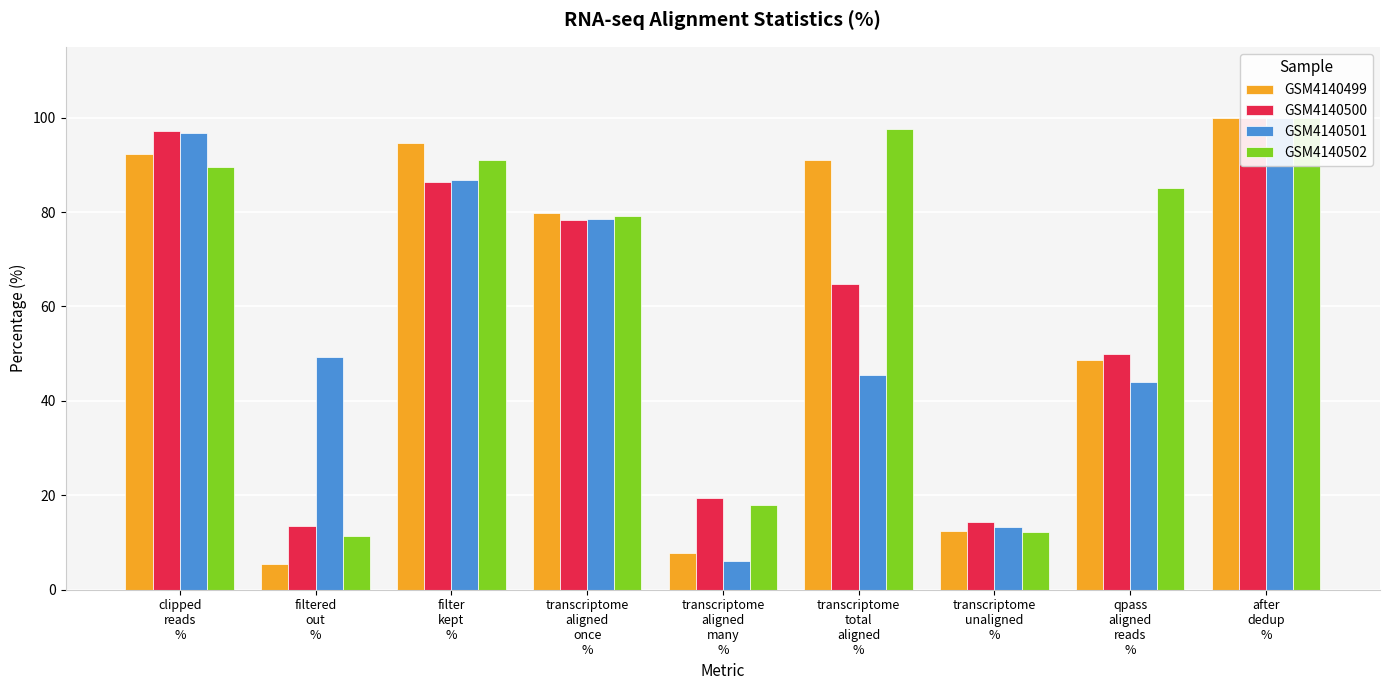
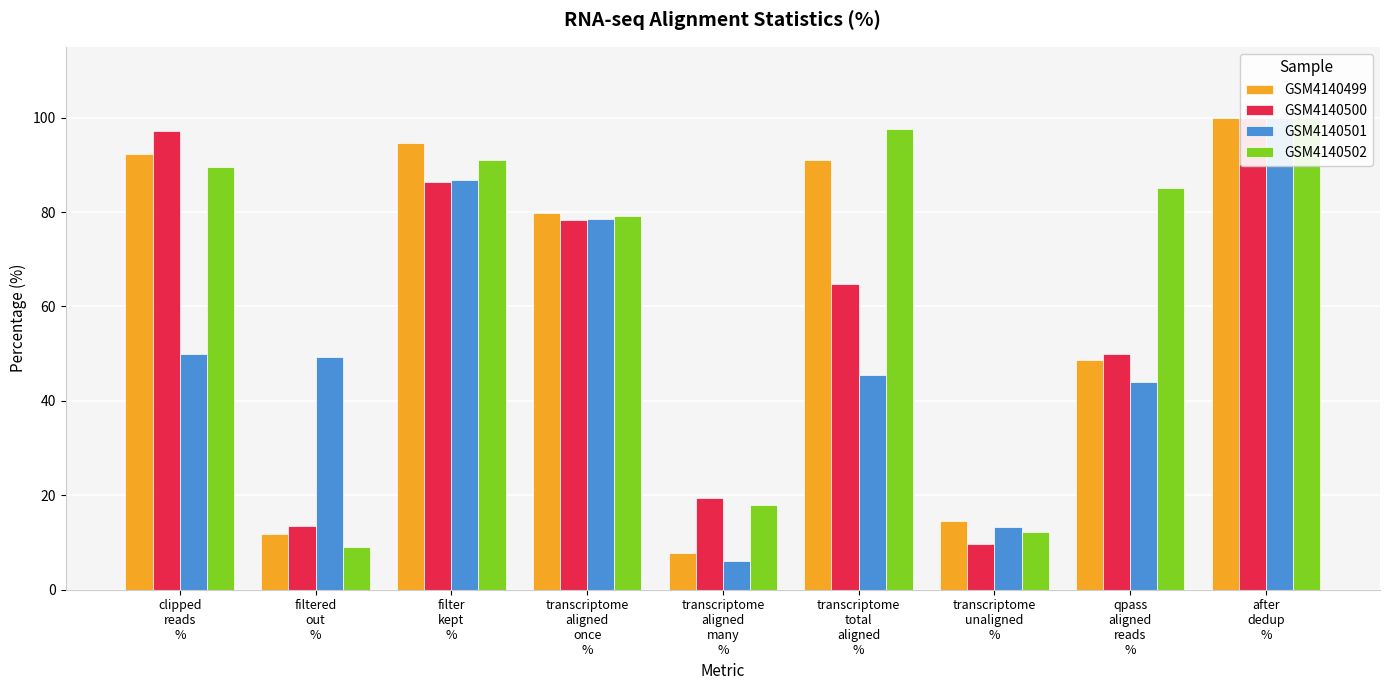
GSM4140501, clipped reads %: 97 -> 50
GSM4140499, filtered out %: 5 -> 12
GSM4140502, filtered out %: 11 -> 9
GSM4140499, transcriptome unaligned %: 12 -> 15
GSM4140500, transcriptome unaligned %: 14 -> 10
